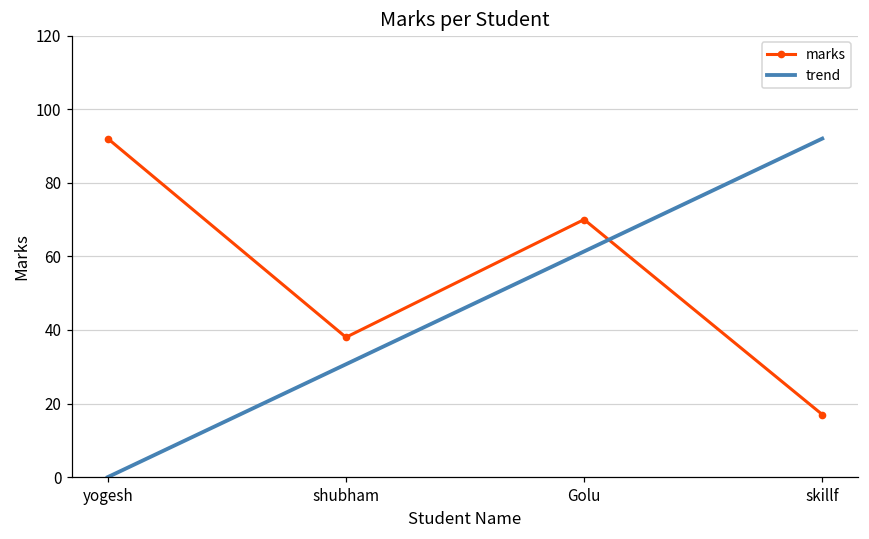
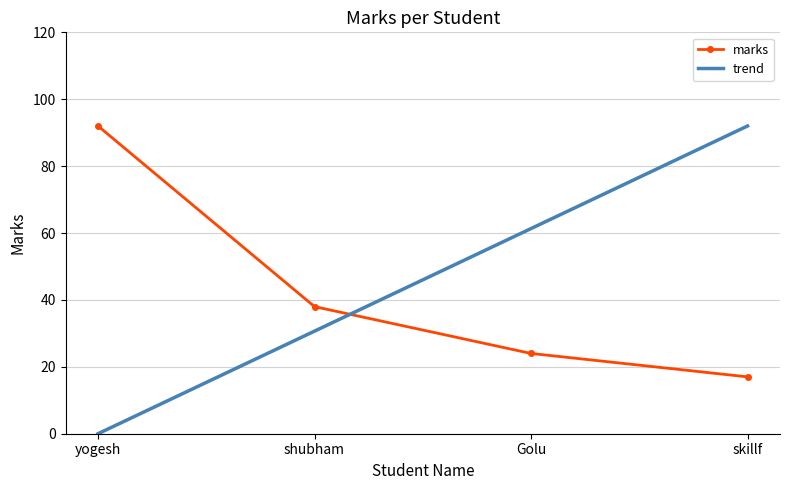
marks, Golu: 70 -> 24
